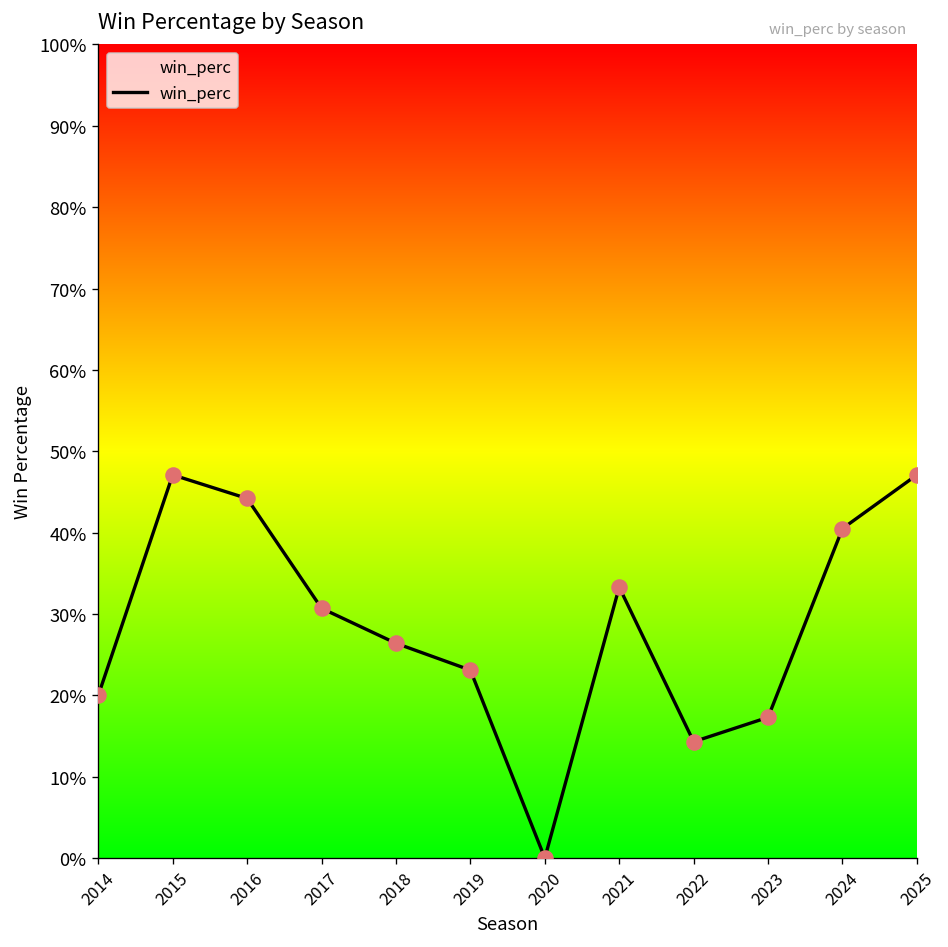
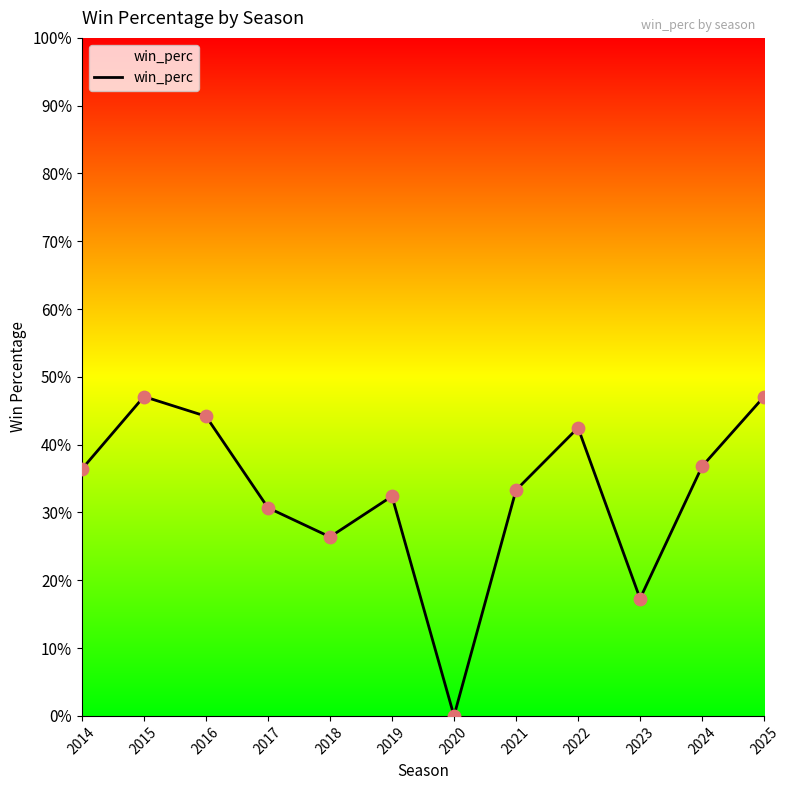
2014: 20% -> 36%
2019: 23% -> 32%
2022: 14% -> 43%
2024: 41% -> 37%
